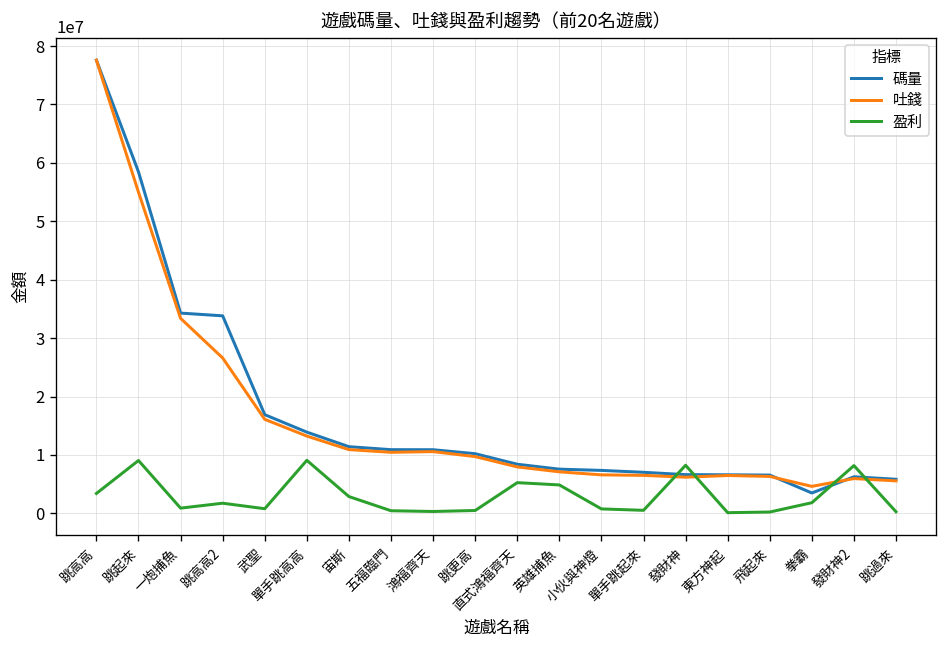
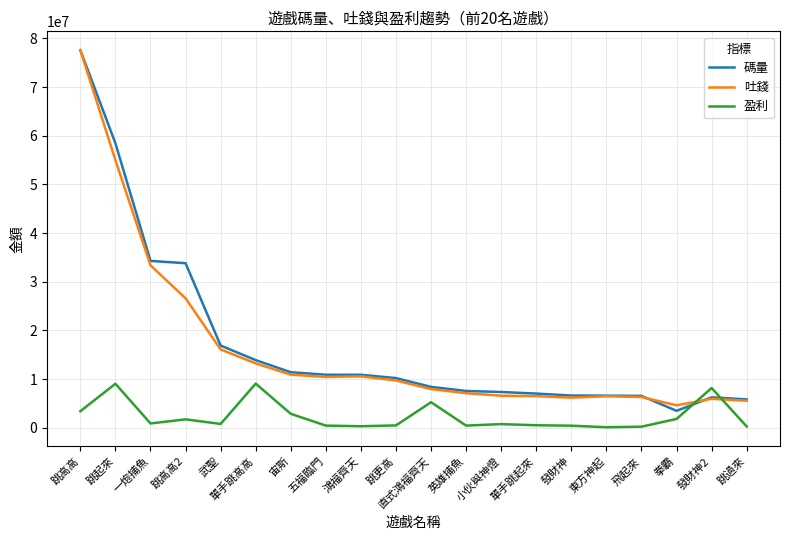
盈利, 英雄捕魚: 5000000 -> 0
盈利, 發財神: 8000000 -> 0
